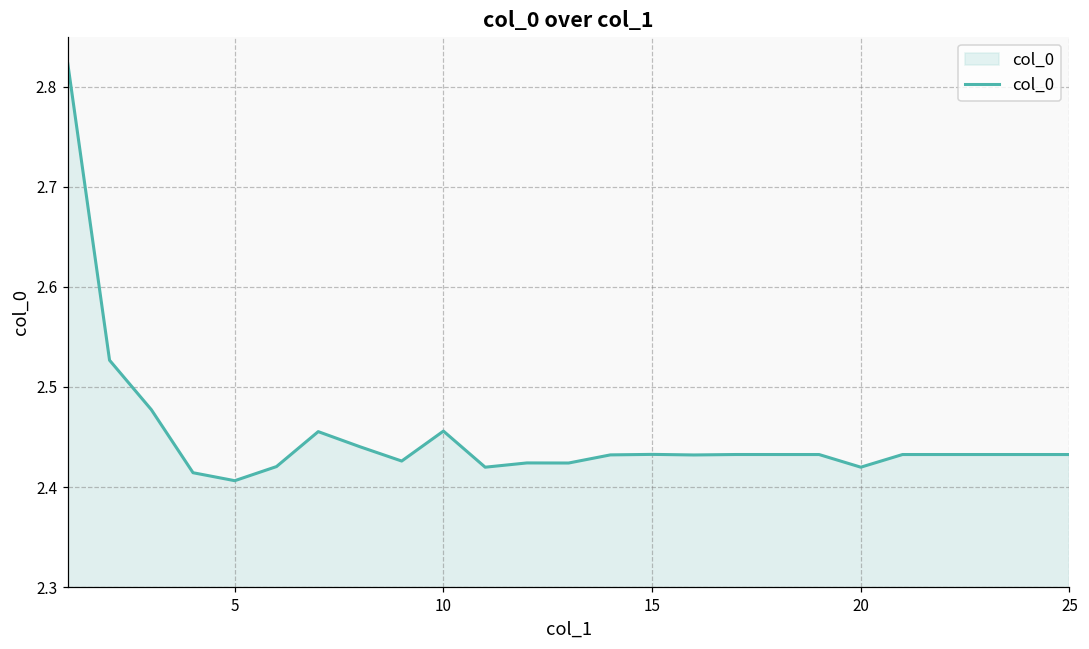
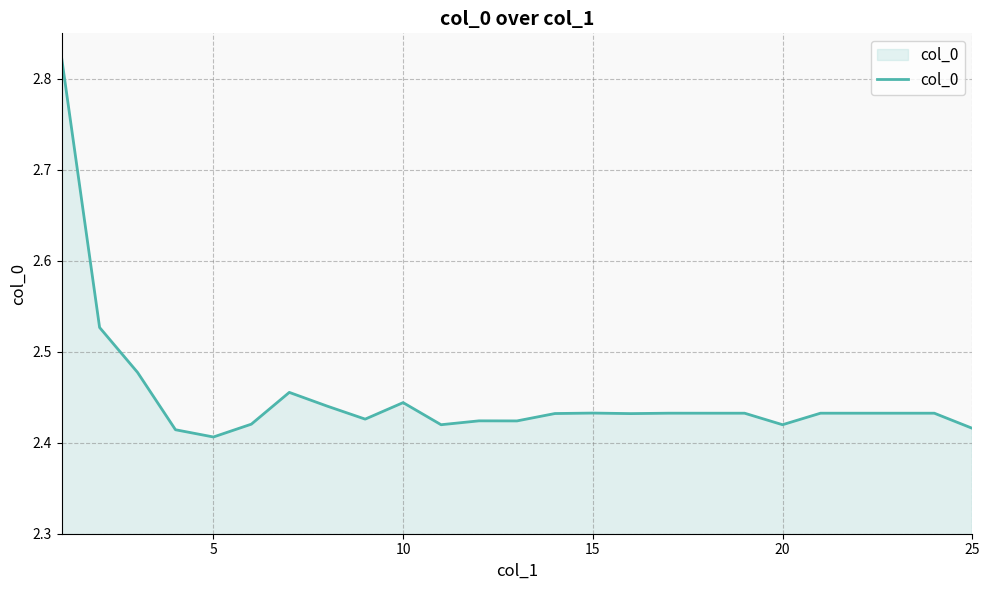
10: 2.46 -> 2.44
25: 2.43 -> 2.42
